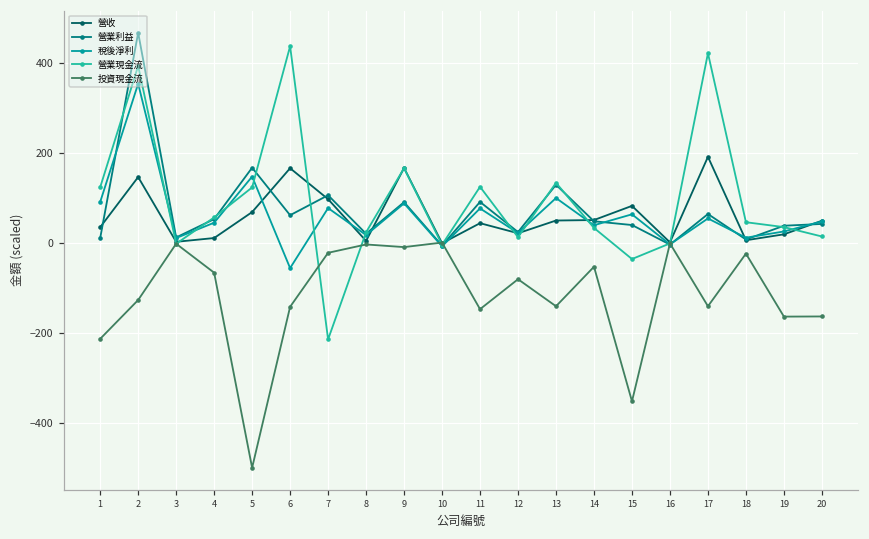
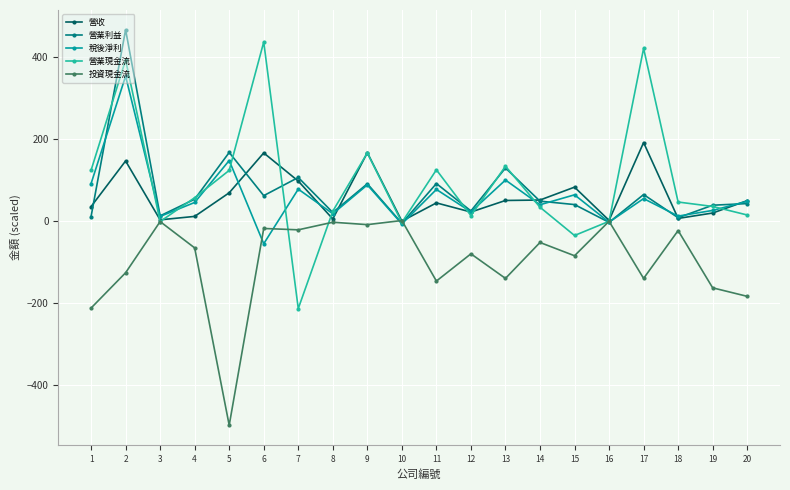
投資現金流, 6: -140 -> -20
投資現金流, 15: -350 -> -80
投資現金流, 20: -160 -> -180
